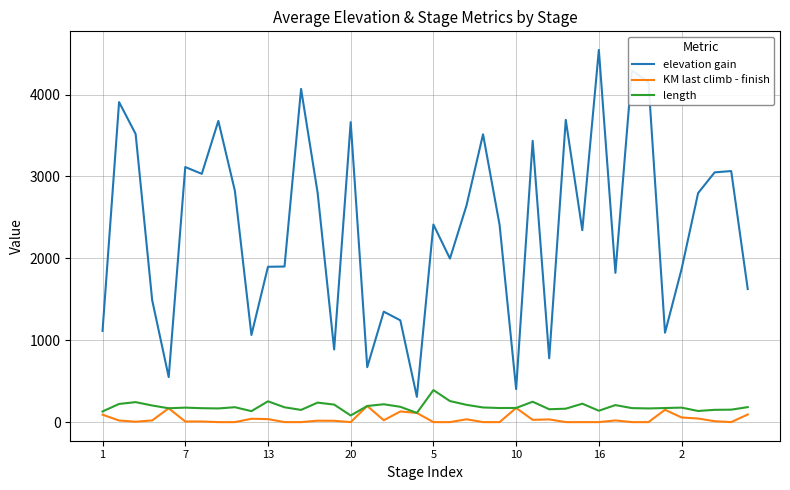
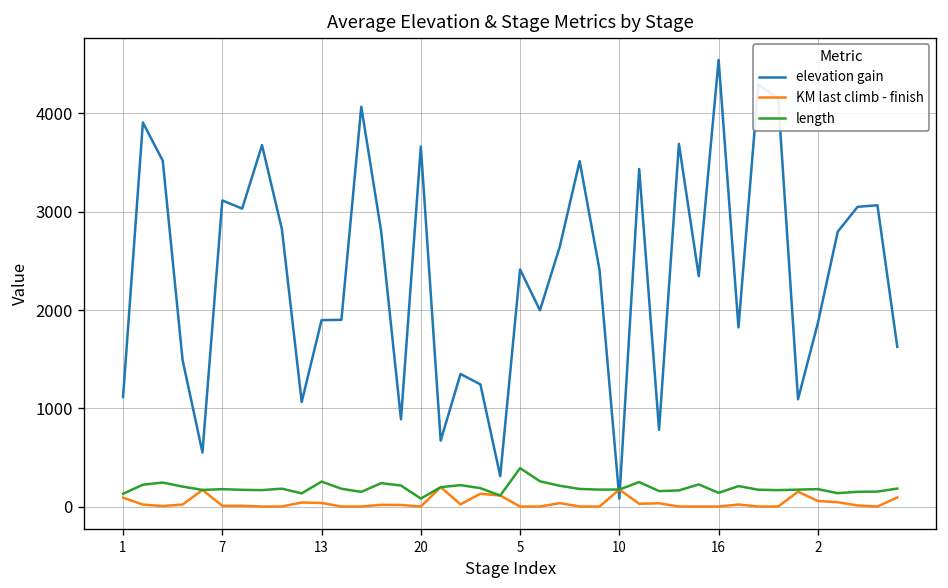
elevation gain, 10: 400 -> 100
